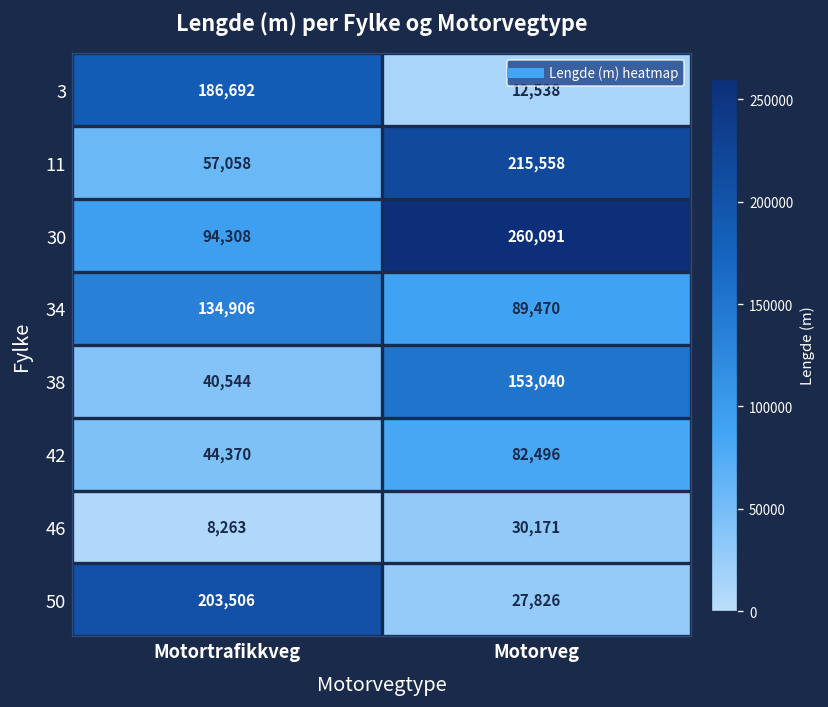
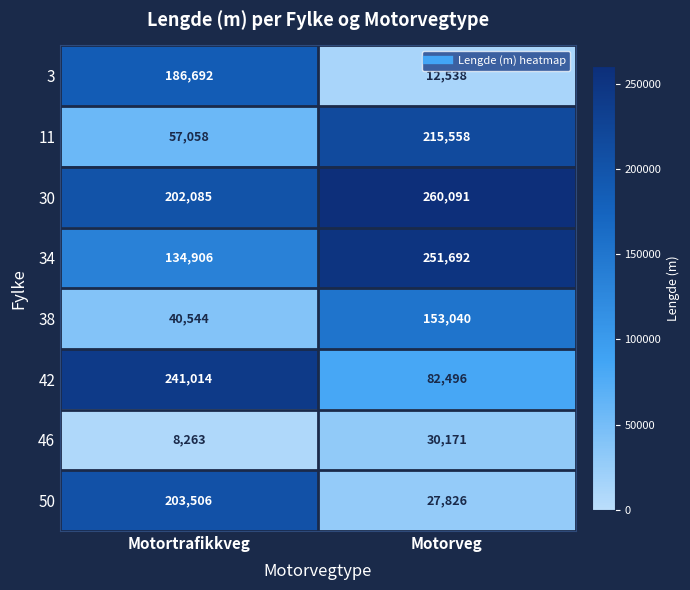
30, Motortrafikkveg: 94,308 -> 202,085
34, Motorveg: 89,470 -> 251,692
42, Motortrafikkveg: 44,370 -> 241,014
